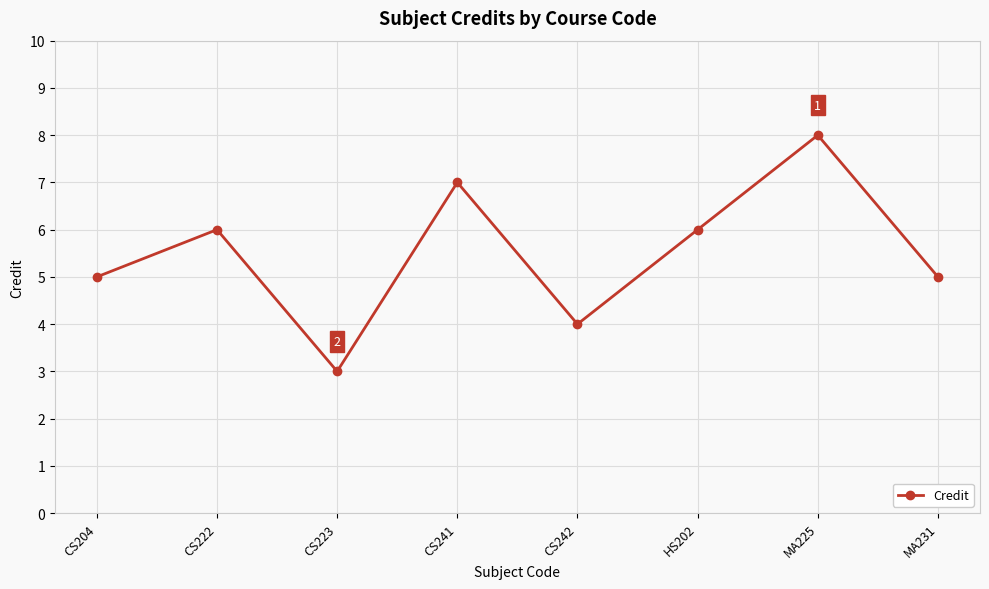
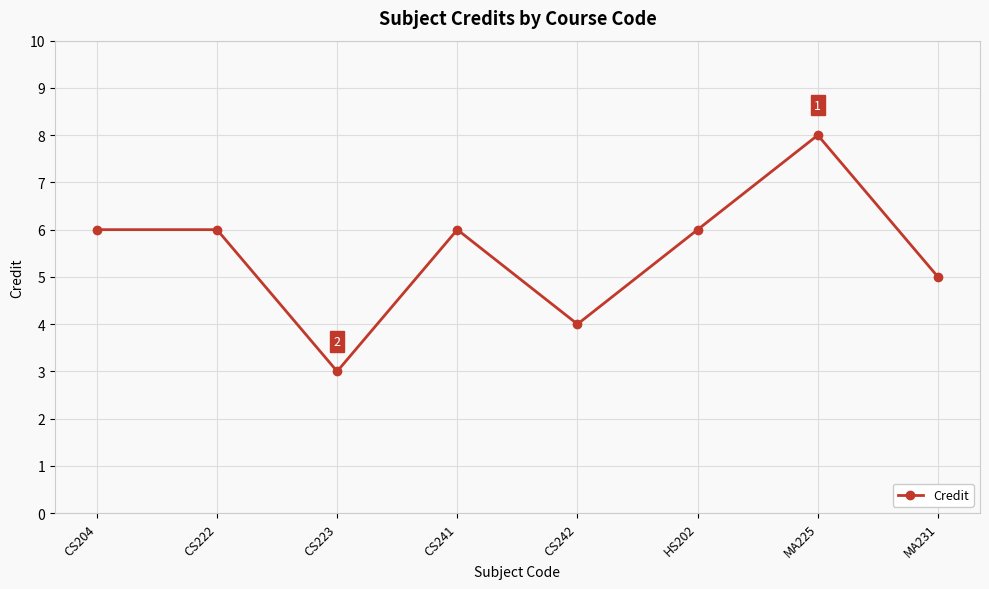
CS204: 5 -> 6
CS241: 7 -> 6
